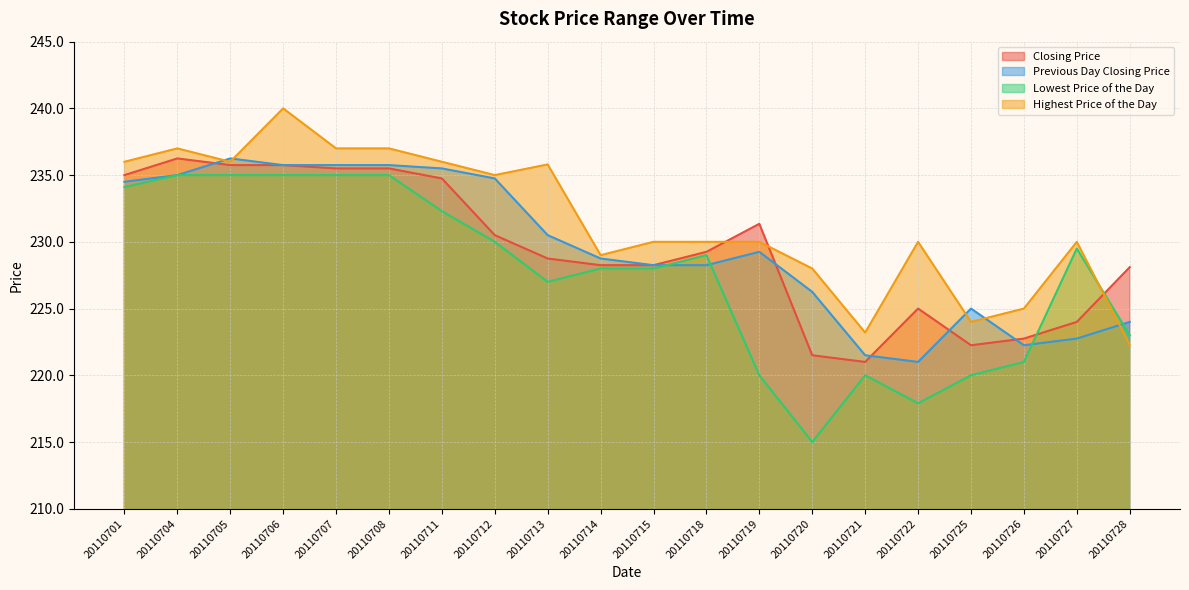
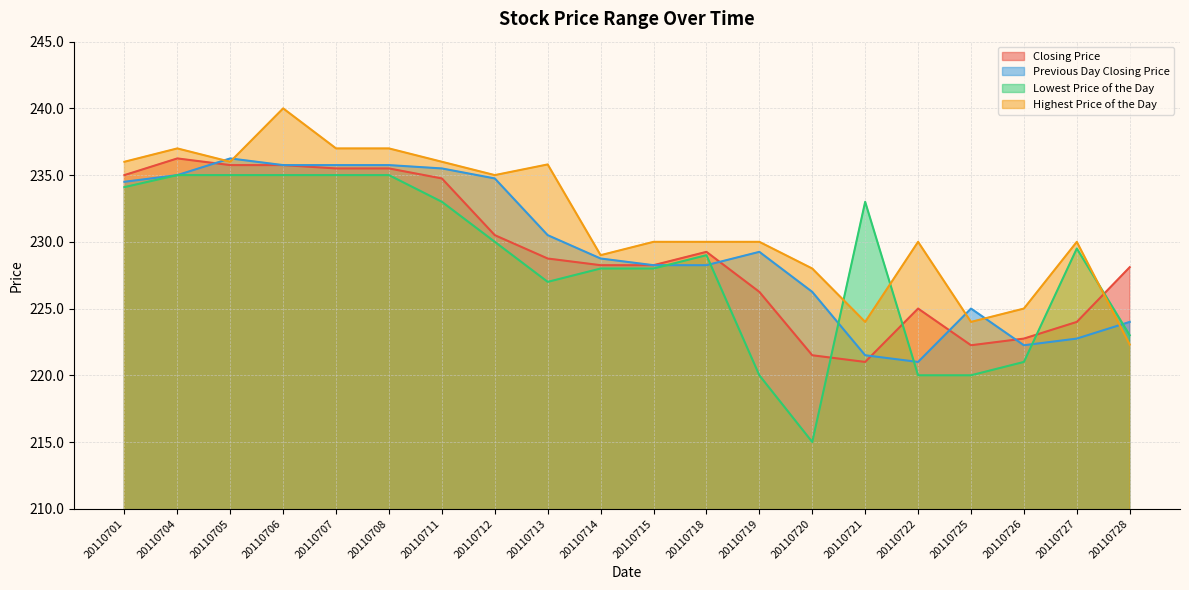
Lowest Price of the Day, 20110711: 232.3 -> 233.0
Closing Price, 20110719: 231.4 -> 226.3
Lowest Price of the Day, 20110721: 220 -> 233
Highest Price of the Day, 20110721: 223.2 -> 224.0
Lowest Price of the Day, 20110722: 217.9 -> 220.0
